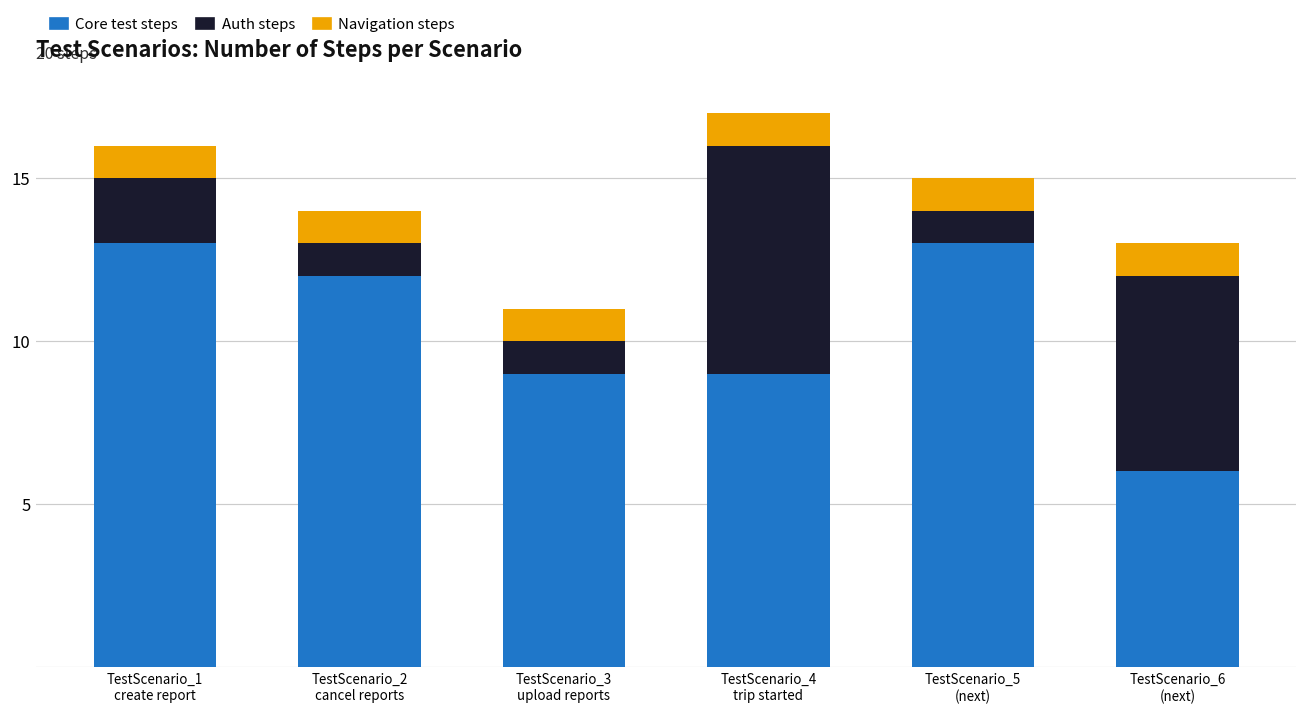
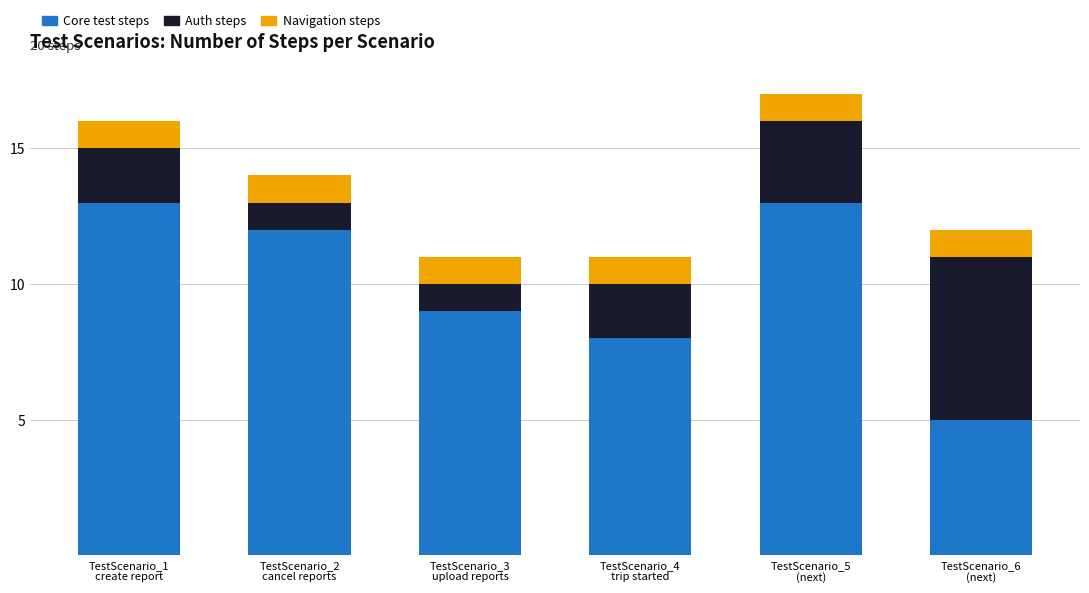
Core test steps, TestScenario_4 trip started: 9 -> 8
Auth steps, TestScenario_4 trip started: 7 -> 2
Auth steps, TestScenario_5 (next): 1 -> 3
Core test steps, TestScenario_6 (next): 6 -> 5
